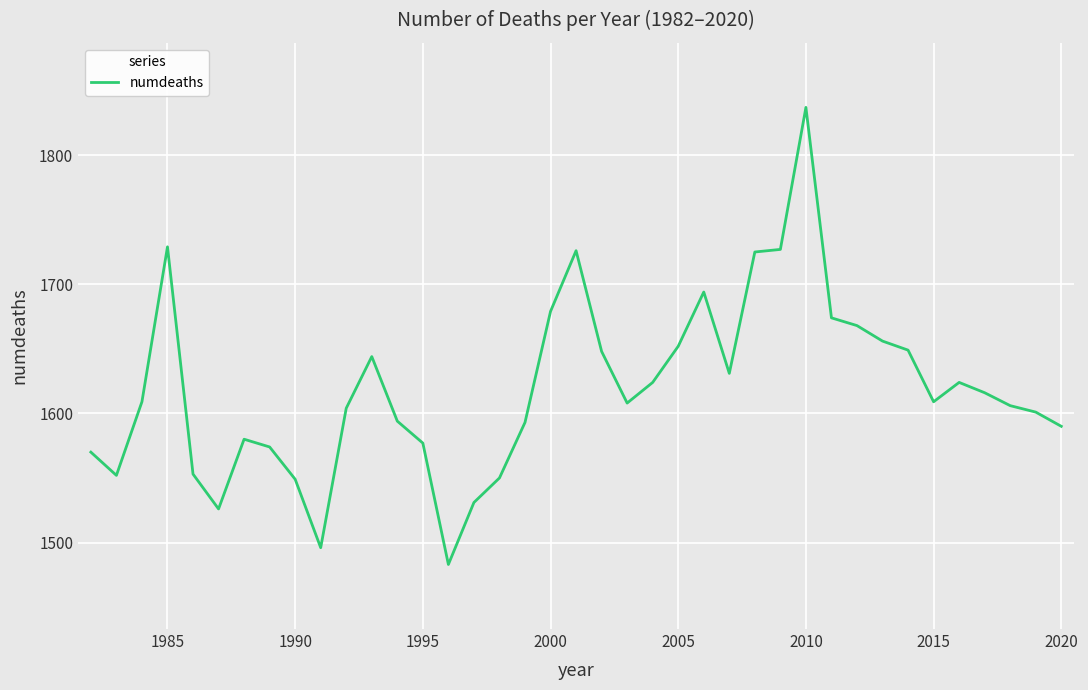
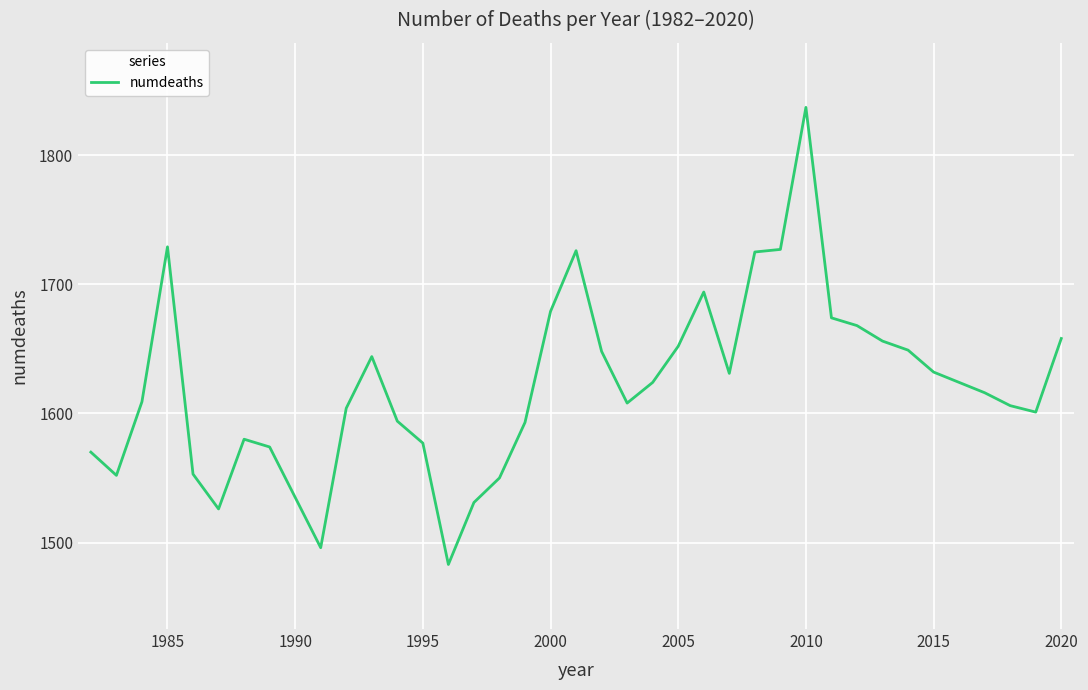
1990: 1549 -> 1535
2015: 1609 -> 1632
2020: 1590 -> 1658
